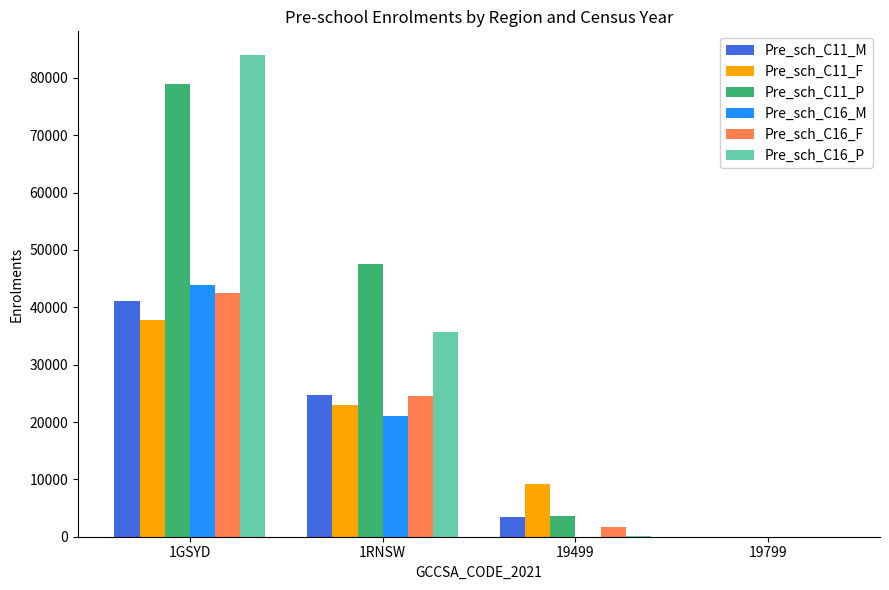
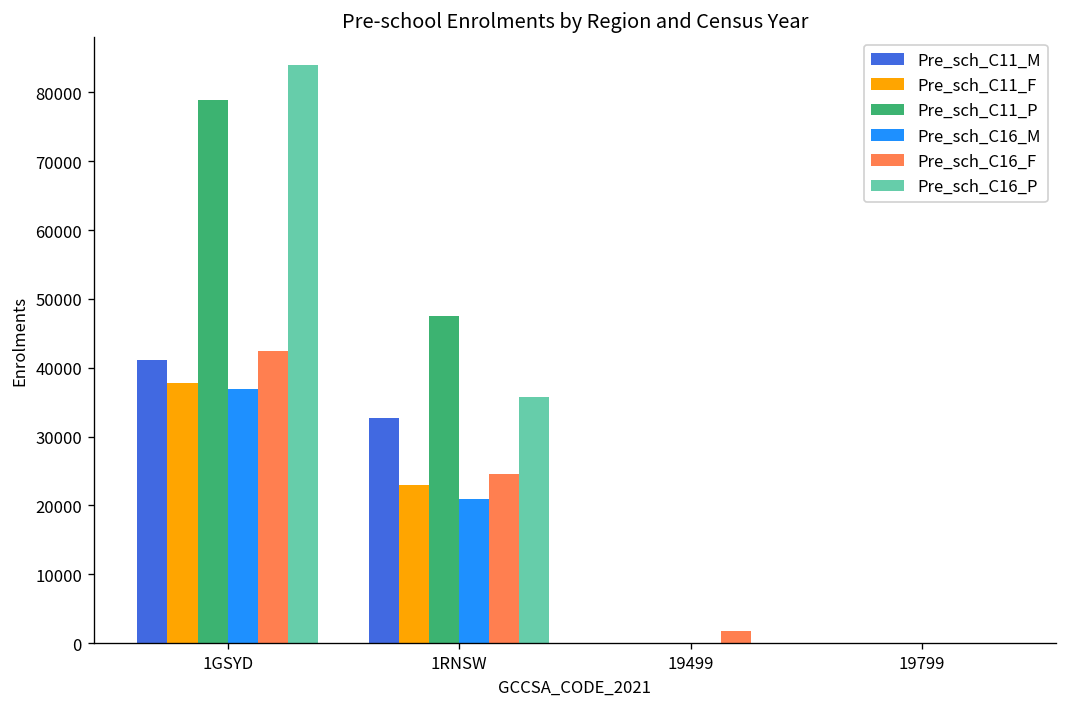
Pre_sch_C16_M, 1GSYD: 44000 -> 37000
Pre_sch_C11_M, 1RNSW: 25000 -> 33000
Pre_sch_C11_M, 19499: 3000 -> 0
Pre_sch_C11_F, 19499: 9000 -> 0
Pre_sch_C11_P, 19499: 4000 -> 0
